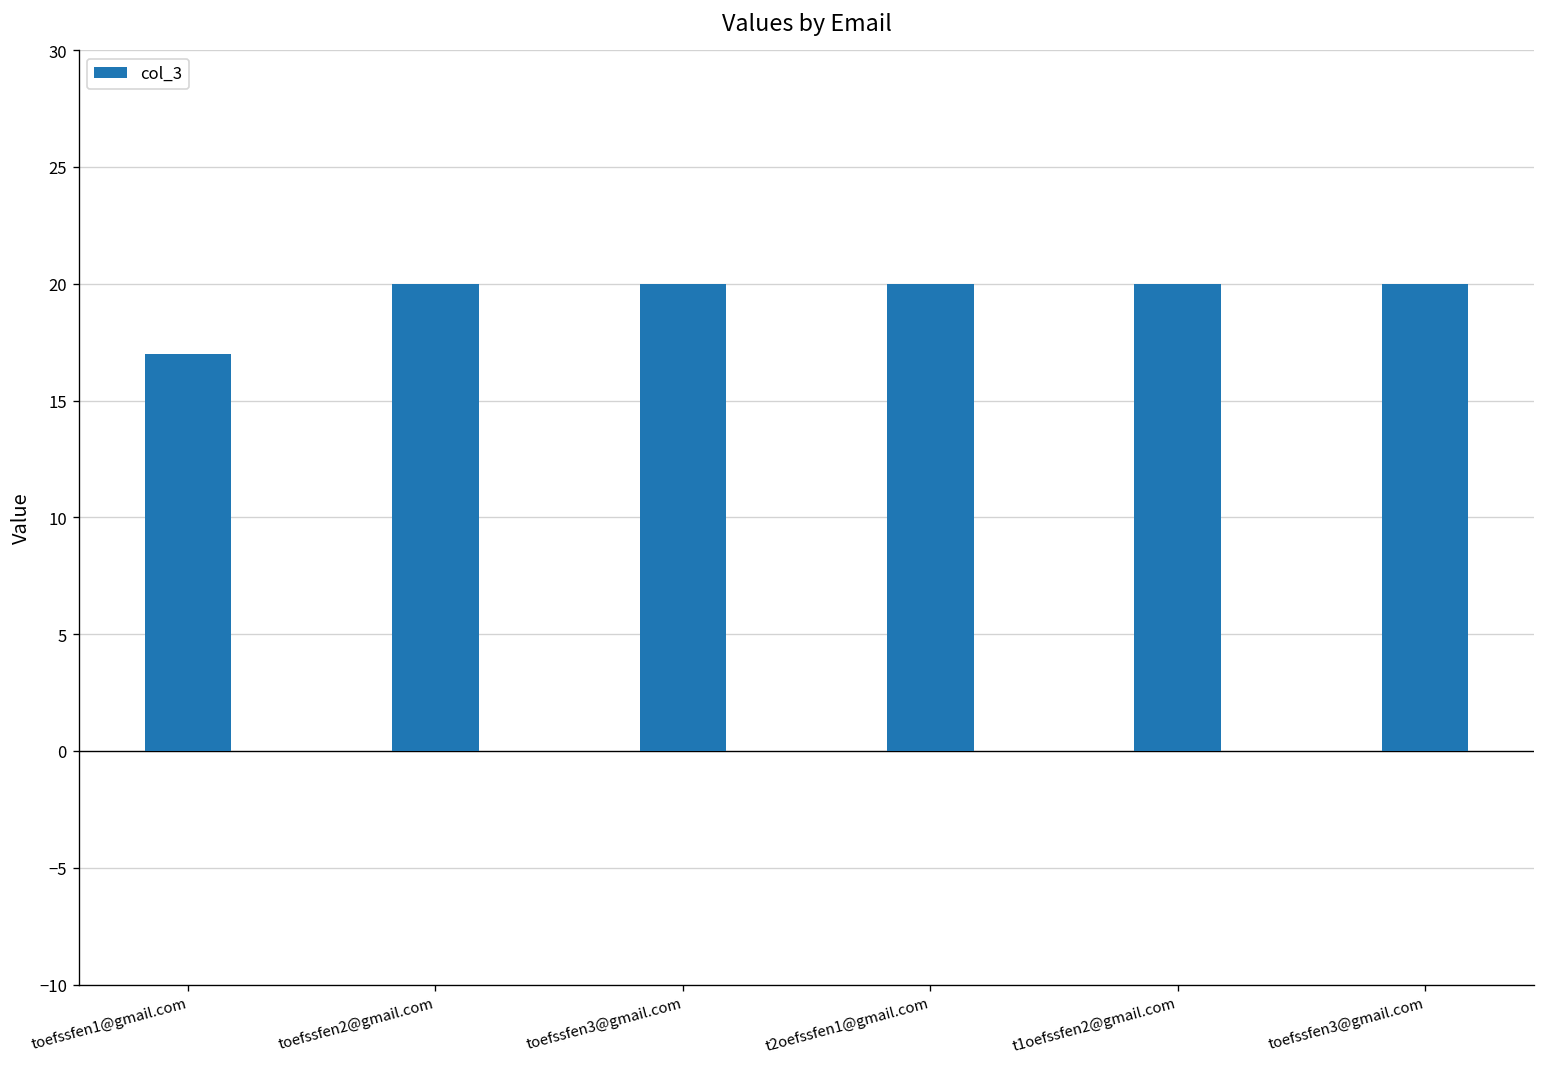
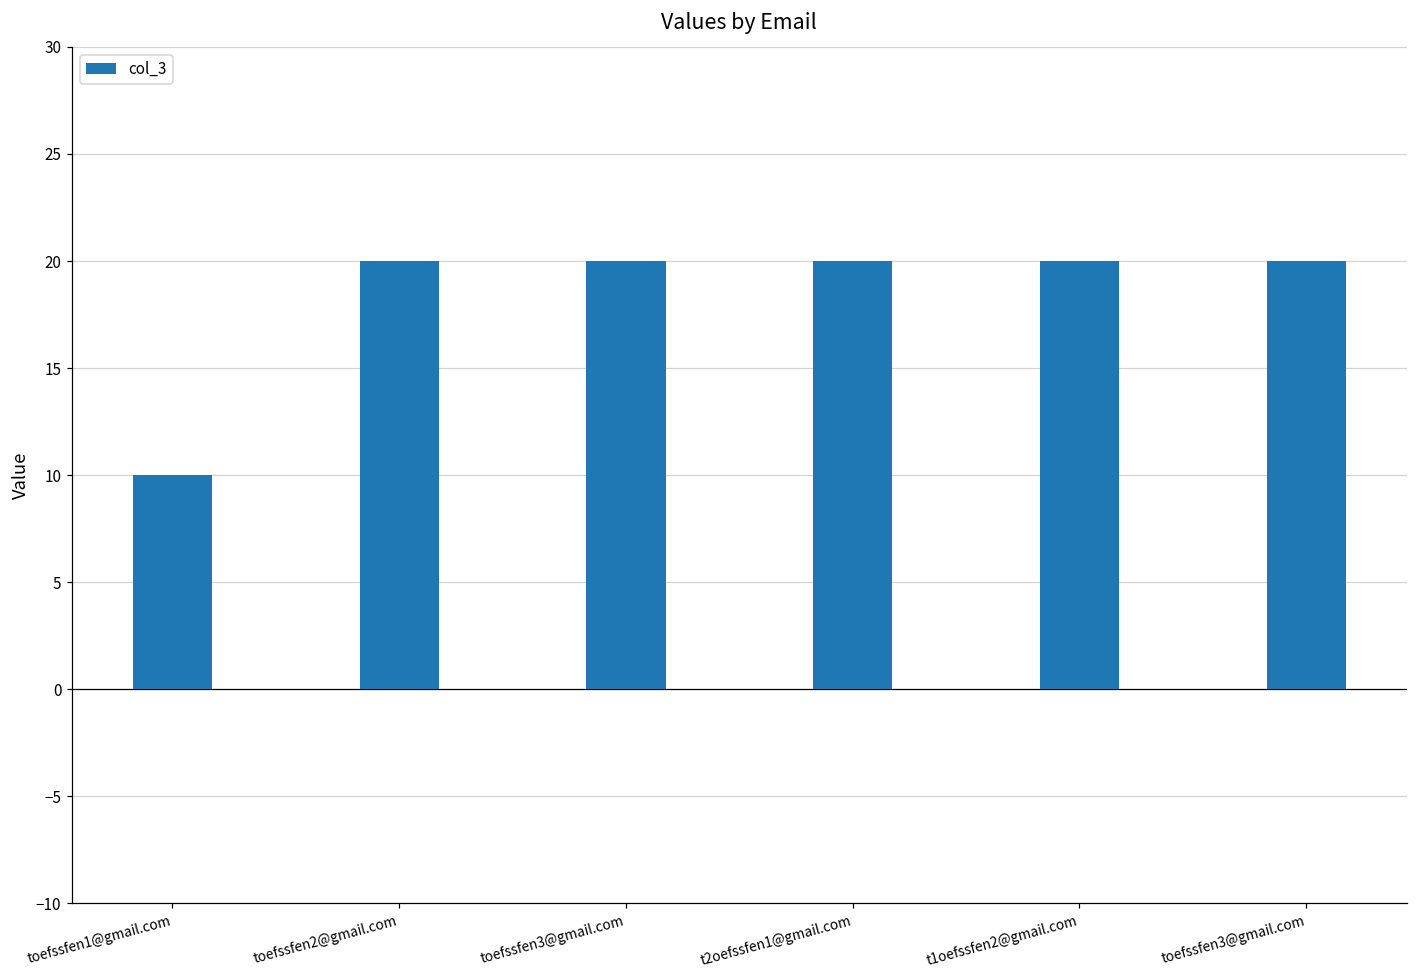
toefssfen1@gmail.com: 17 -> 10
